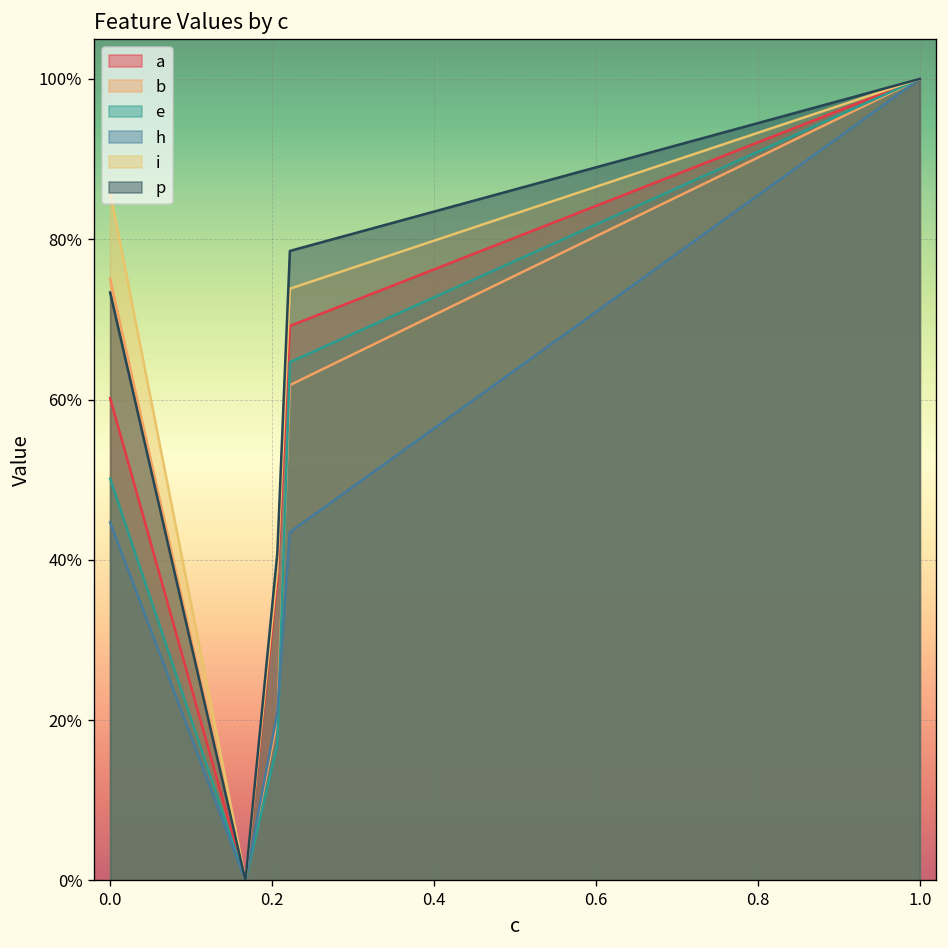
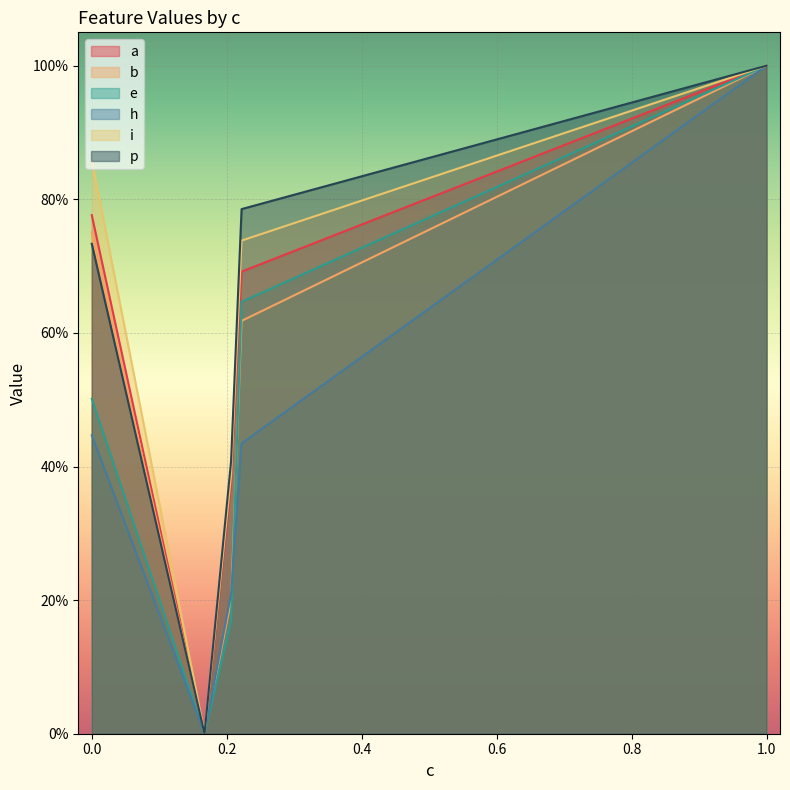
a, 0.0: 60% -> 78%
